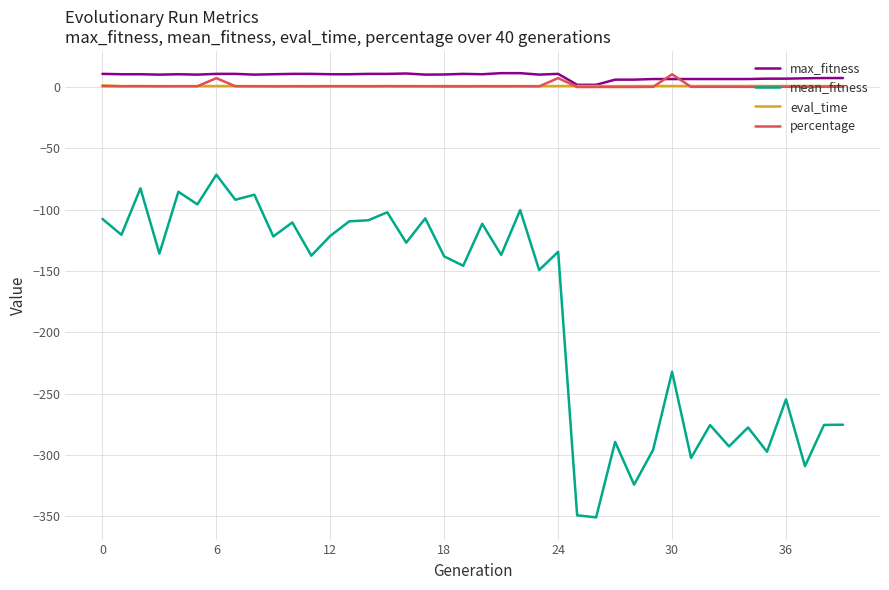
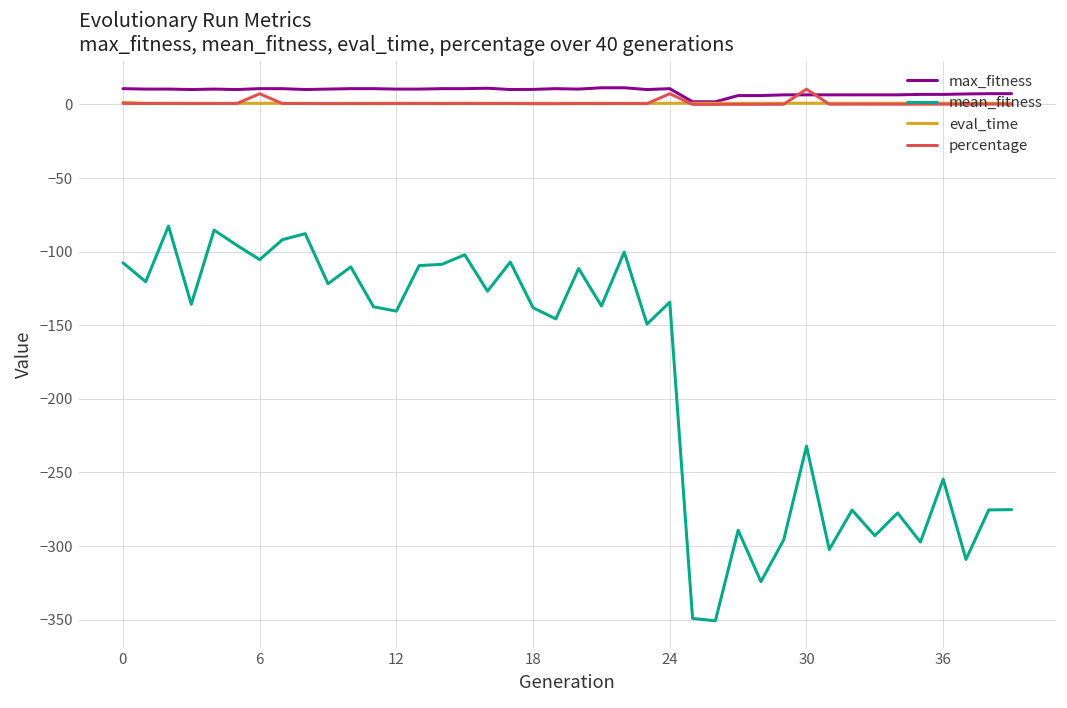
mean_fitness, 6: -72 -> -105
mean_fitness, 12: -121 -> -140
